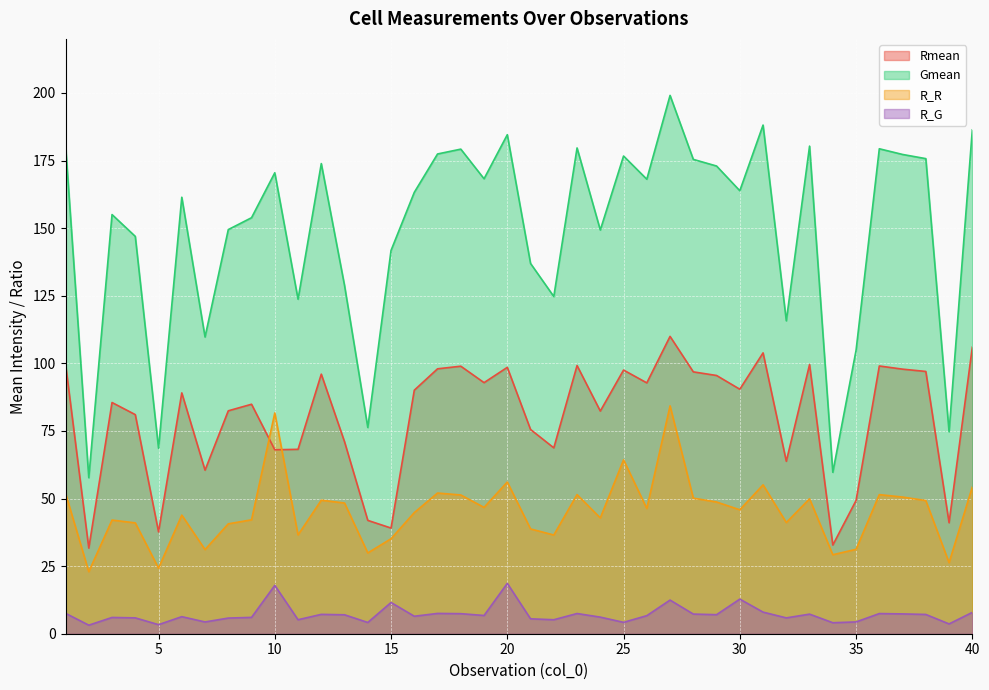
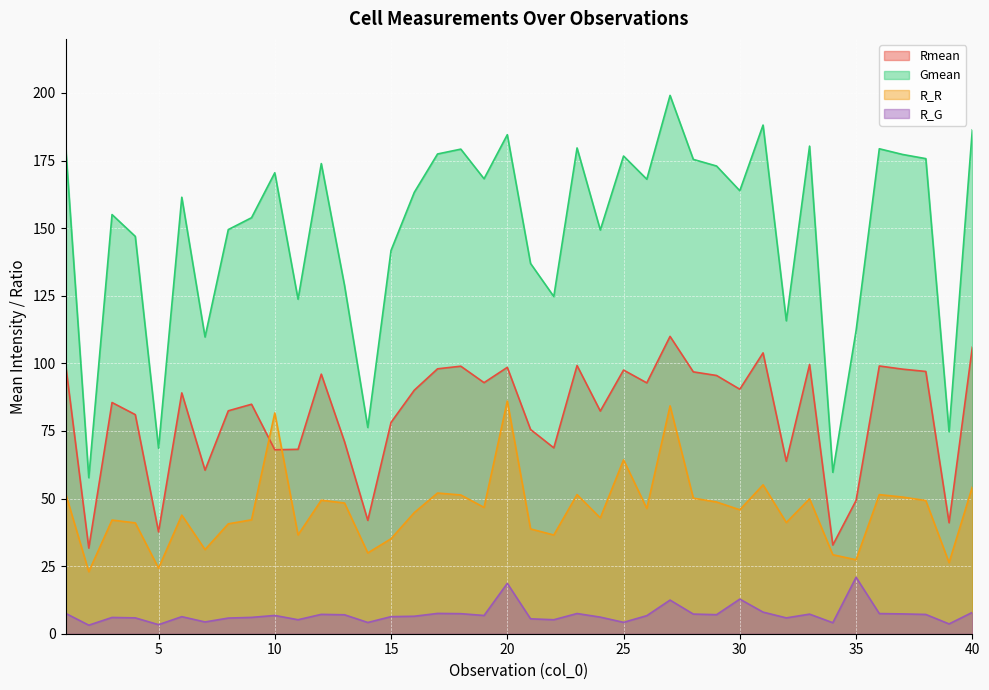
R_G, 10: 18 -> 7
Rmean, 15: 39 -> 78
R_G, 15: 12 -> 6
R_R, 20: 56 -> 86
Gmean, 35: 105 -> 112
R_R, 35: 31 -> 27
R_G, 35: 4 -> 21
